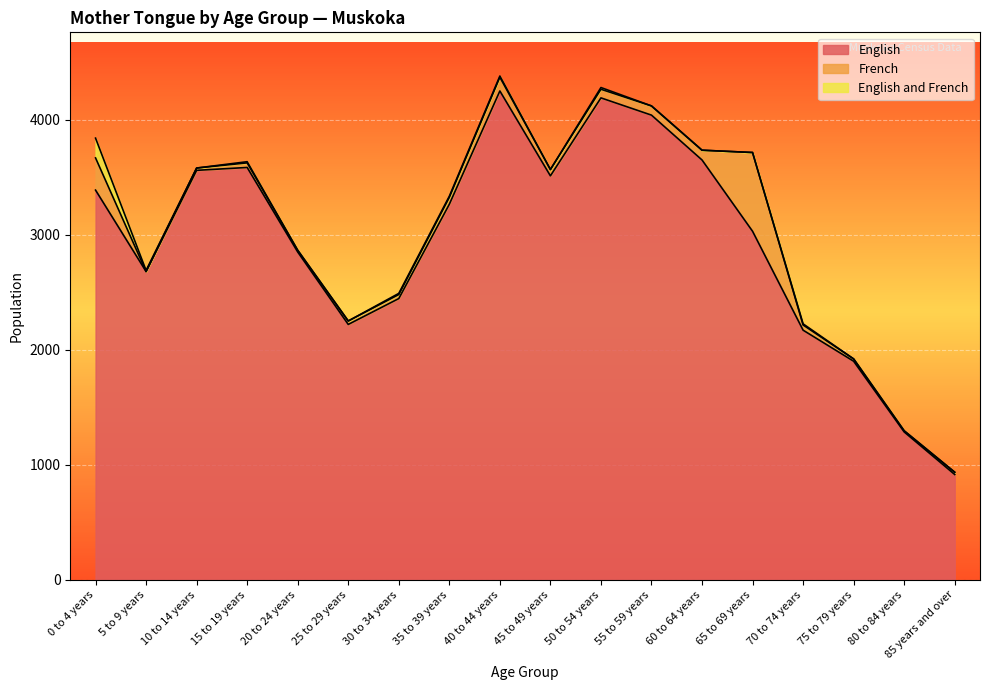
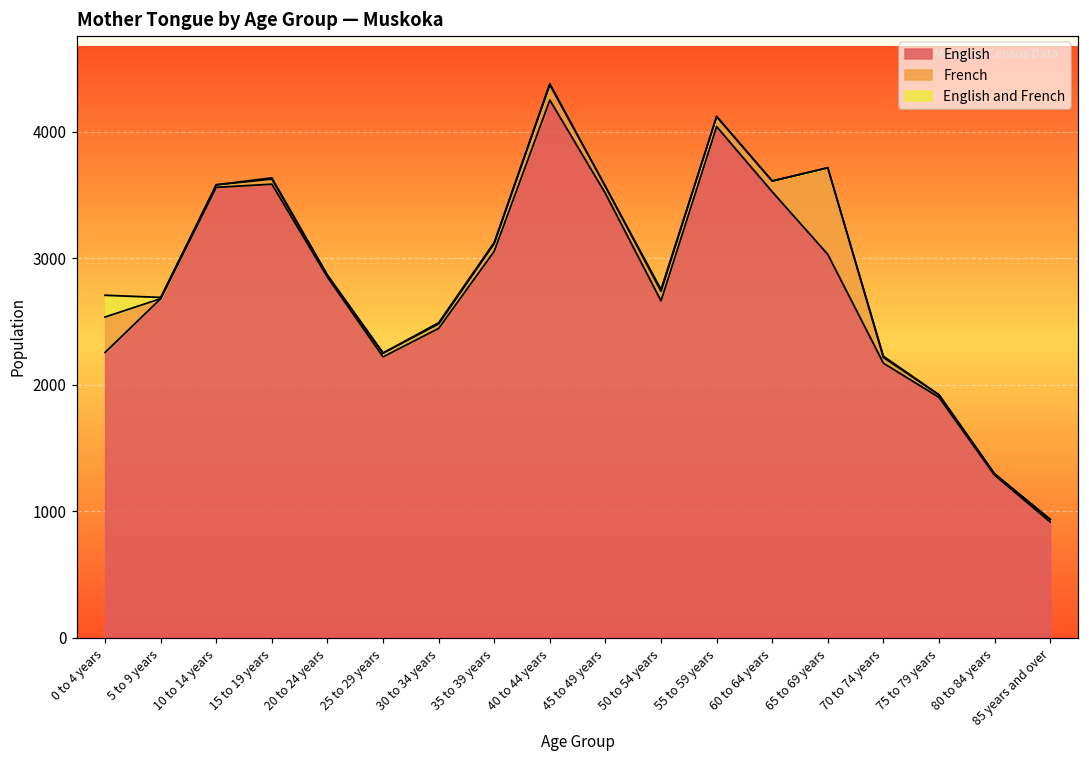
English, 0 to 4 years: 3390 -> 2260
English, 35 to 39 years: 3270 -> 3060
English, 50 to 54 years: 4190 -> 2660
English, 60 to 64 years: 3650 -> 3530
